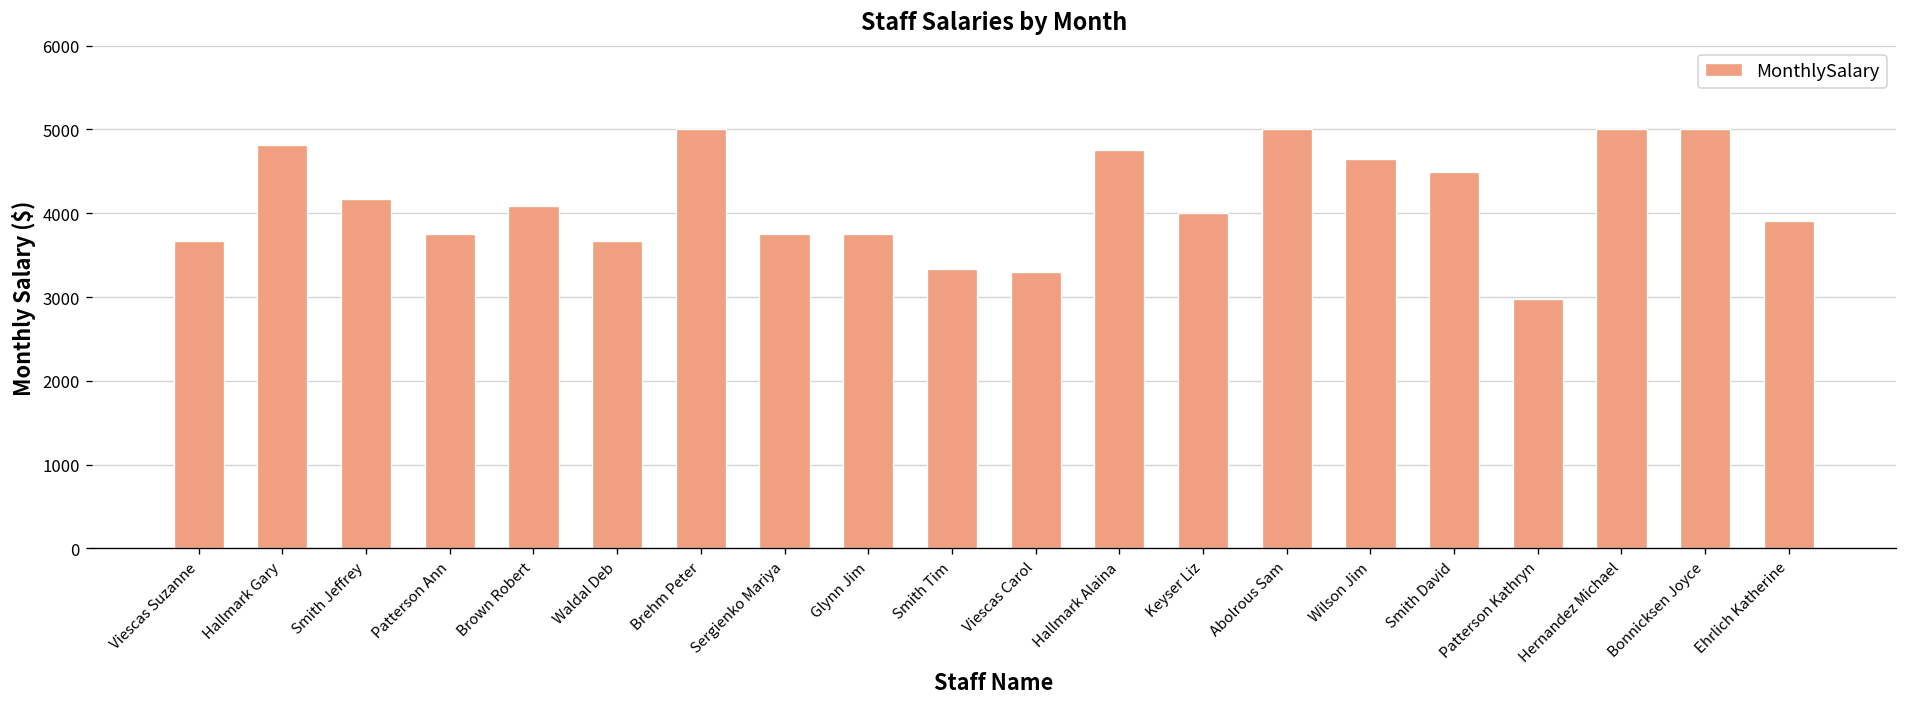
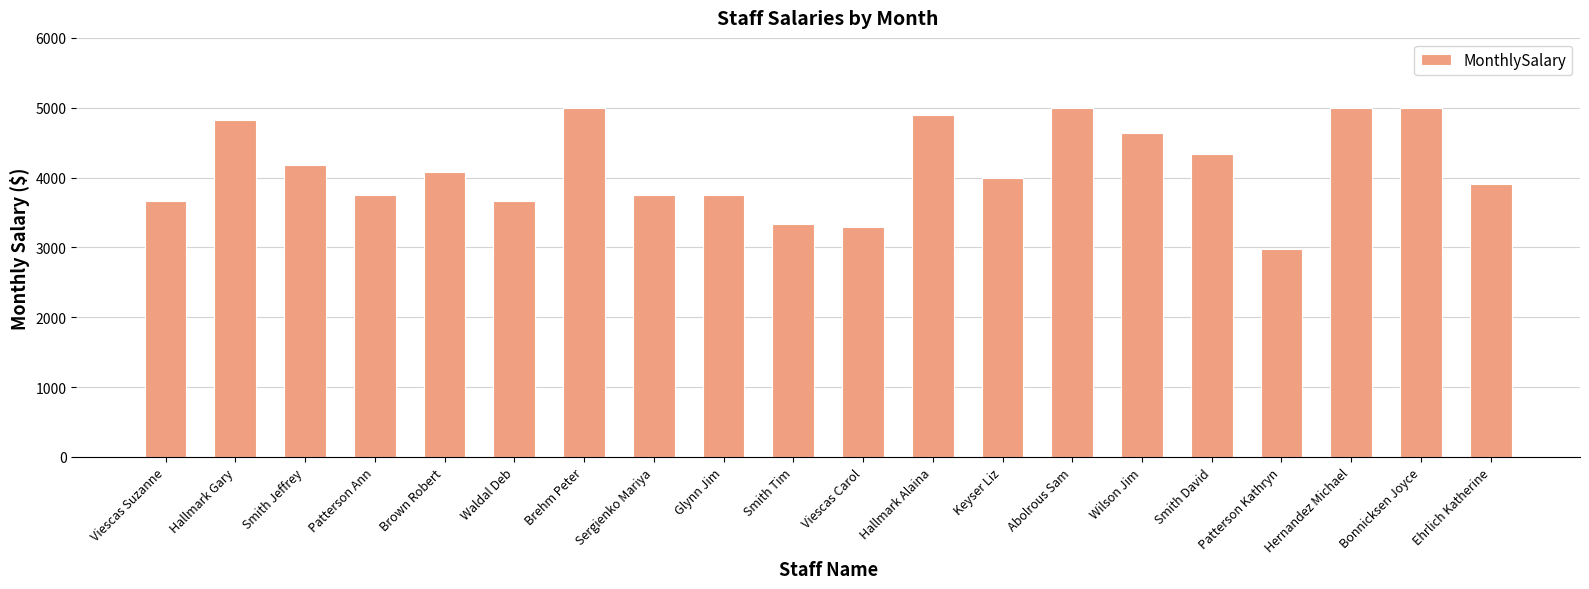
Hallmark Alaina: 4800 -> 4900
Smith David: 4500 -> 4300
